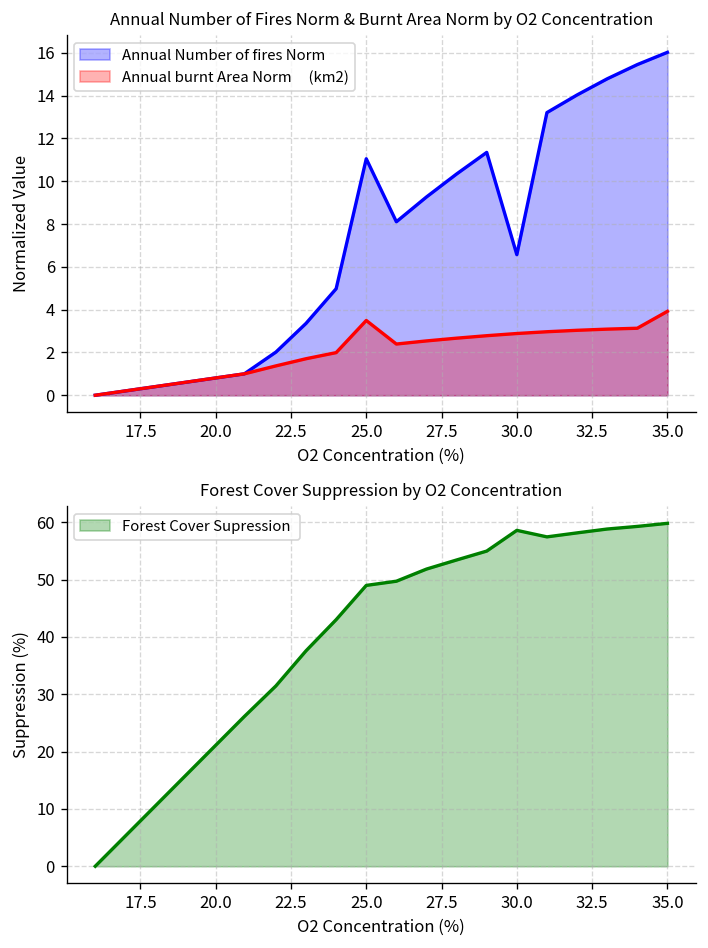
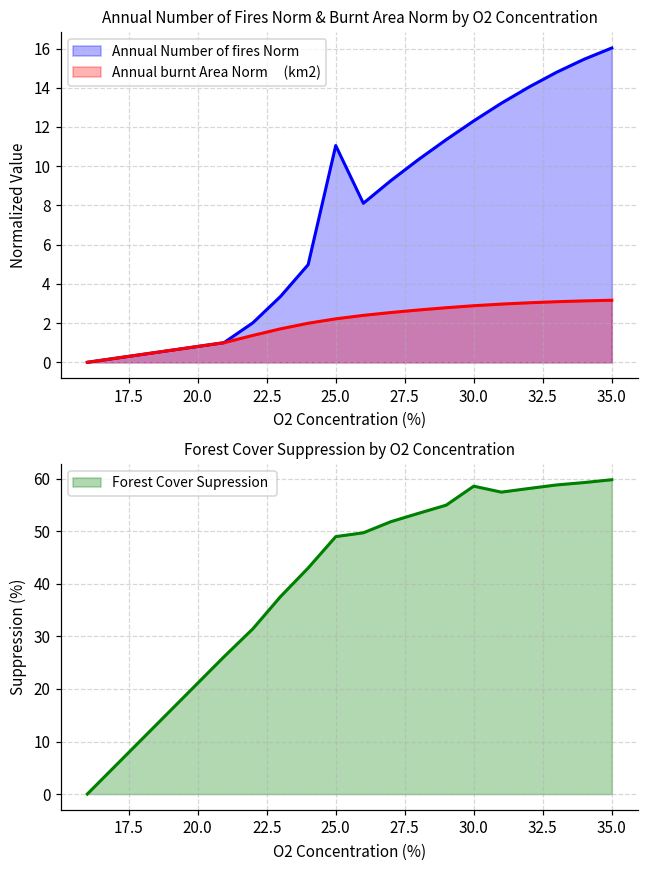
Annual Number of Fires Norm & Burnt Area Norm by O2 Concentration, Annual burnt Area Norm (km2), 25.0: 3.5 -> 2.2
Annual Number of Fires Norm & Burnt Area Norm by O2 Concentration, Annual Number of fires Norm, 30.0: 6.6 -> 12.3
Annual Number of Fires Norm & Burnt Area Norm by O2 Concentration, Annual burnt Area Norm (km2), 35.0: 3.9 -> 3.2
